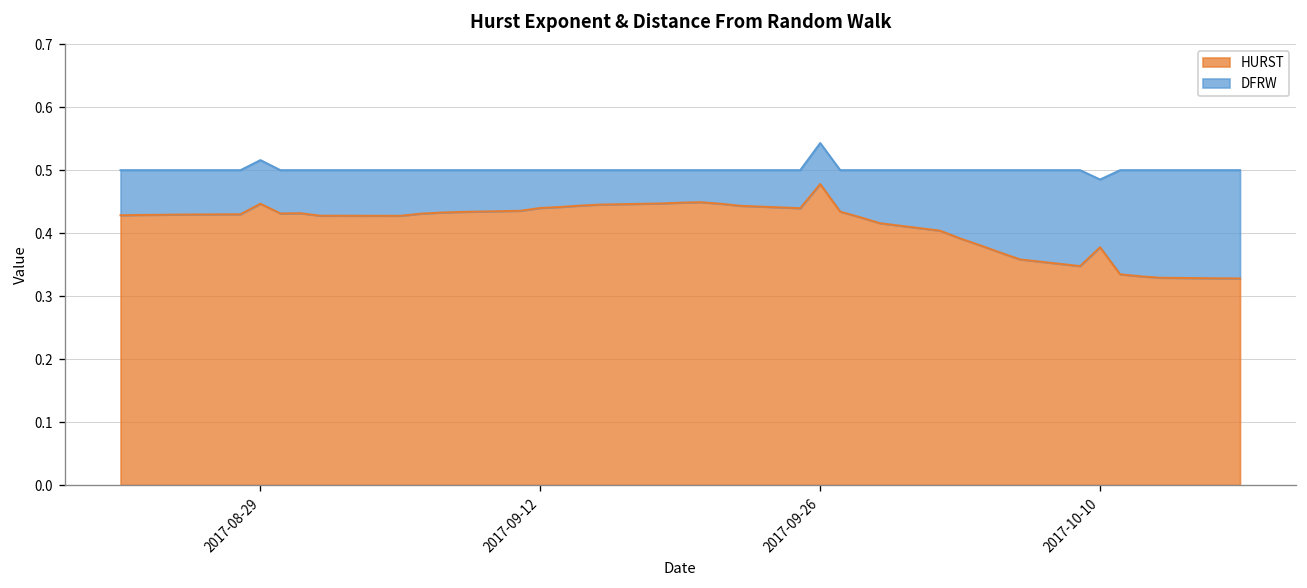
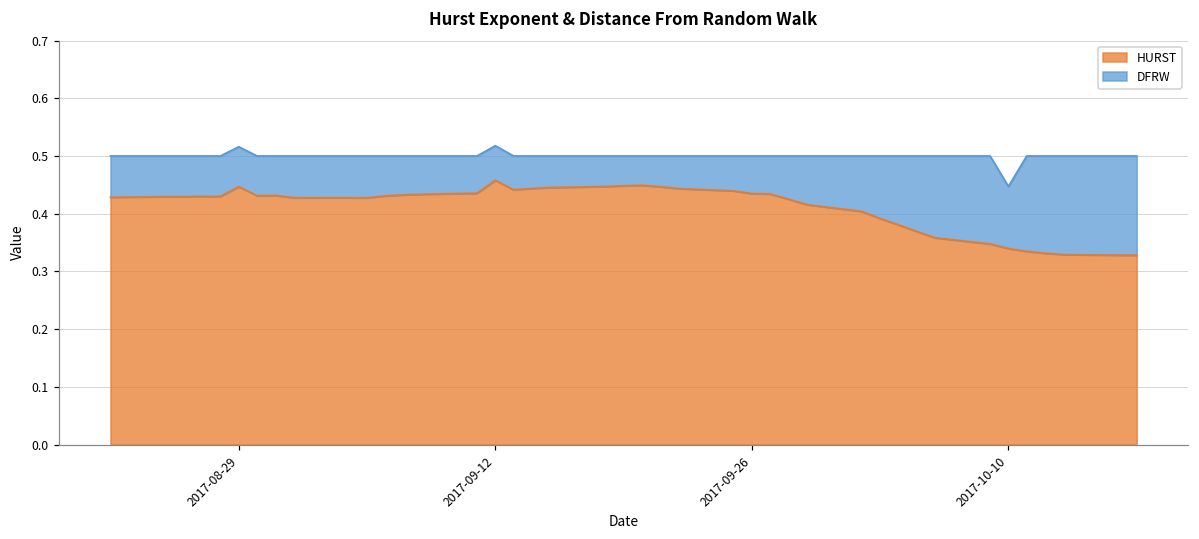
HURST, 2017-09-12: 0.44 -> 0.46
HURST, 2017-09-26: 0.48 -> 0.43
HURST, 2017-10-10: 0.38 -> 0.34
